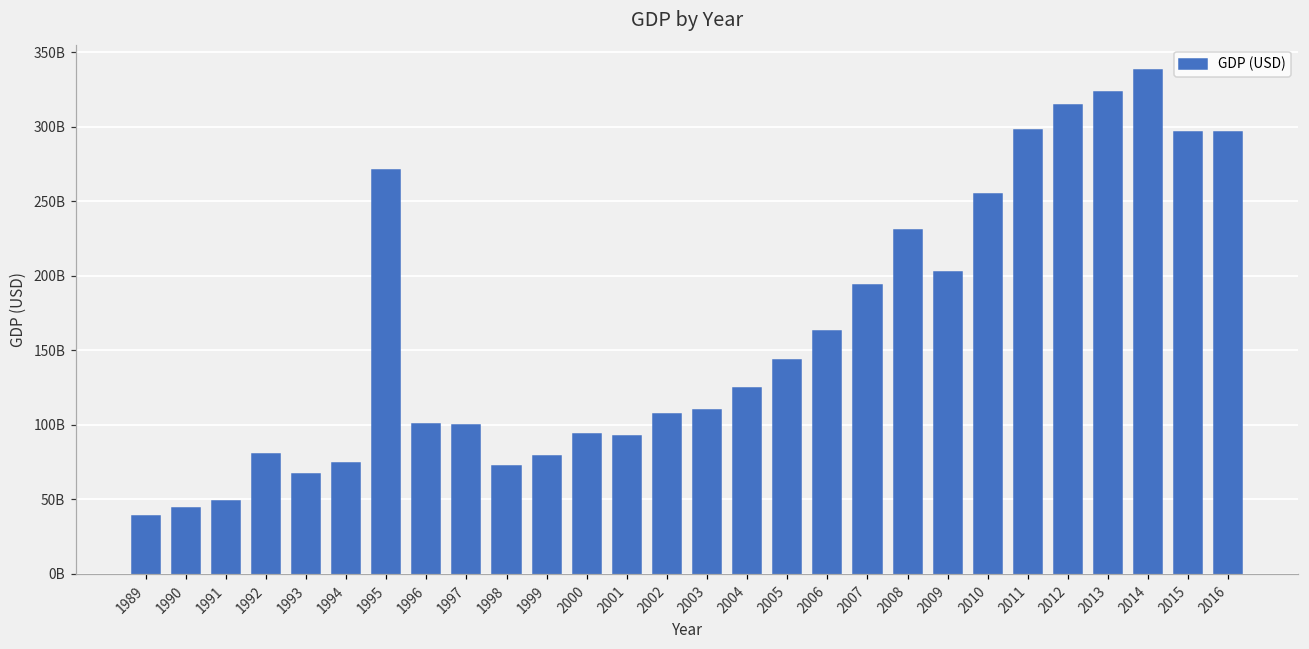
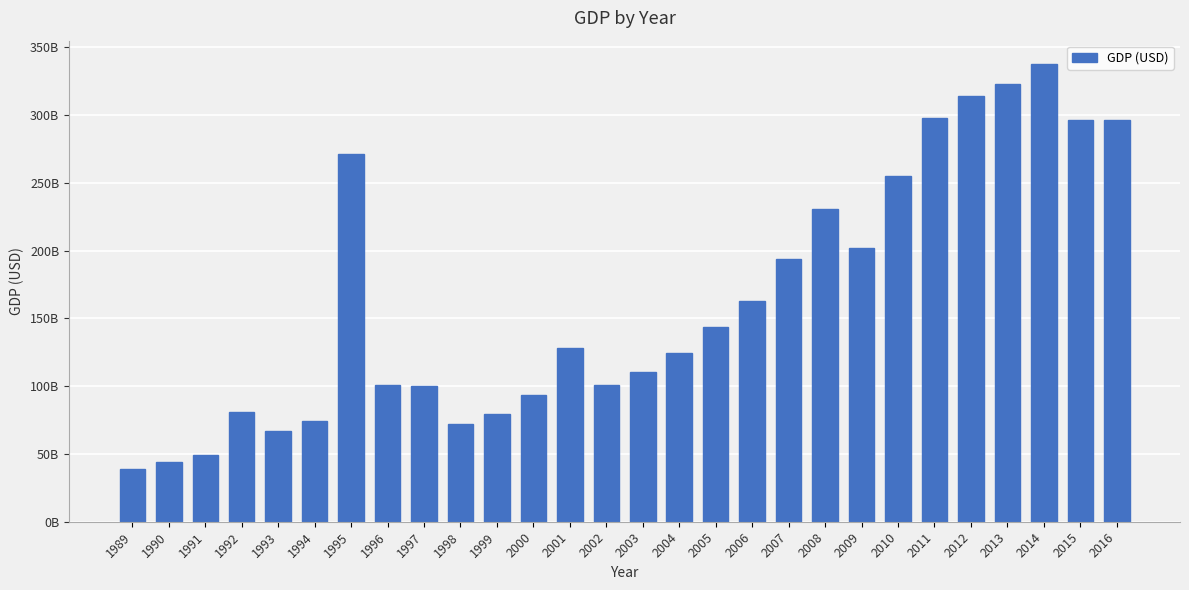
2001: 93000000000 -> 128000000000
2002: 107000000000 -> 101000000000
